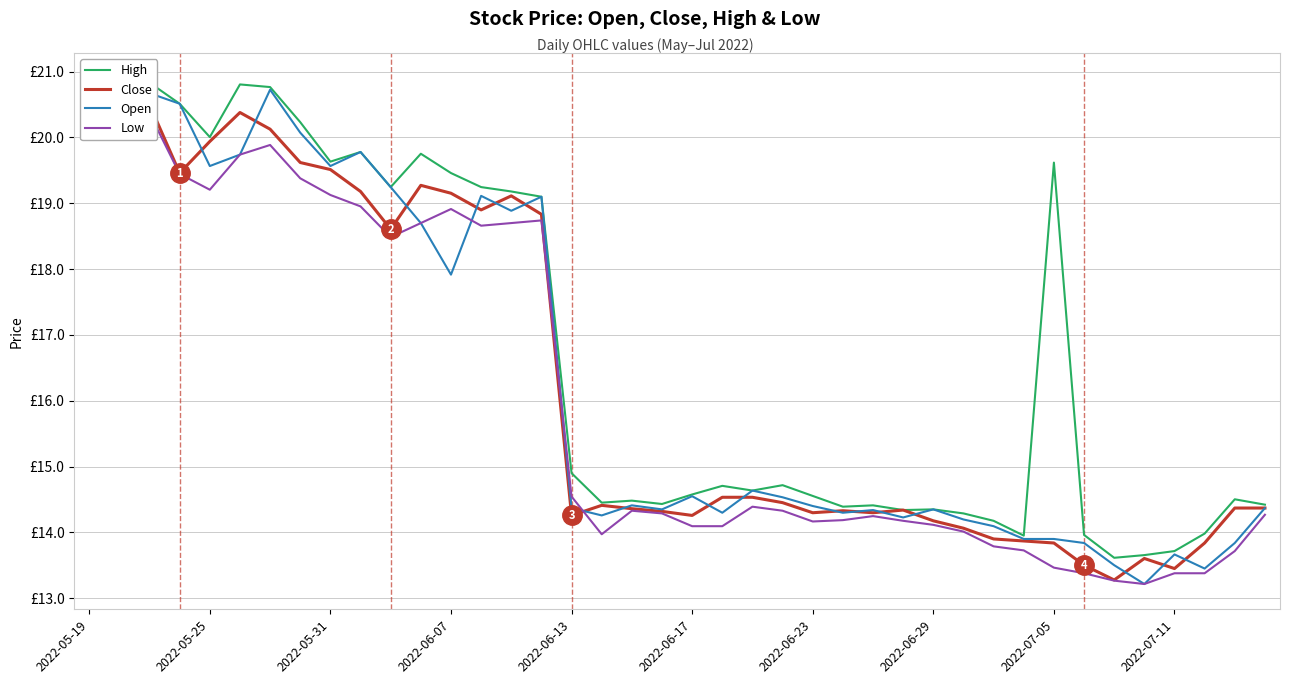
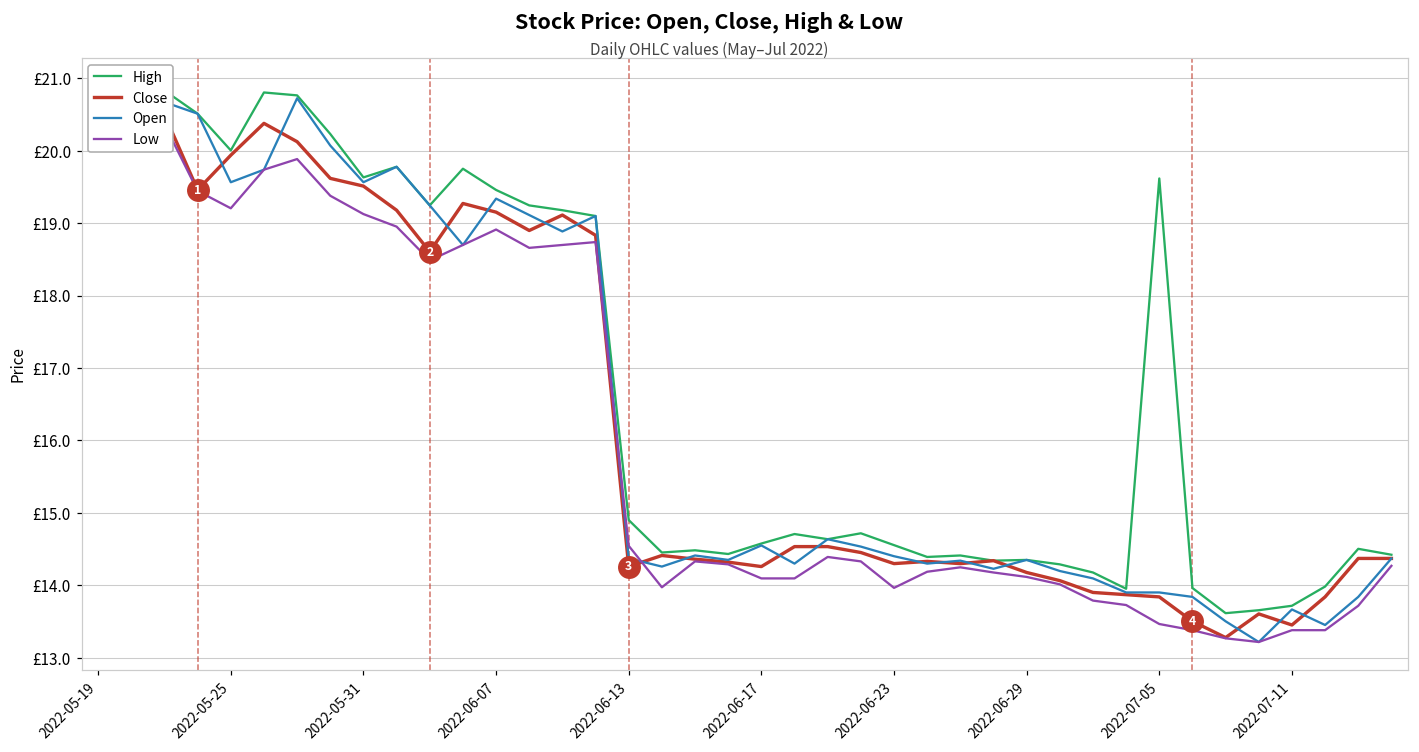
Open, 2022-06-07: £17.9 -> £19.3
Low, 2022-06-23: £14.2 -> £14.0
